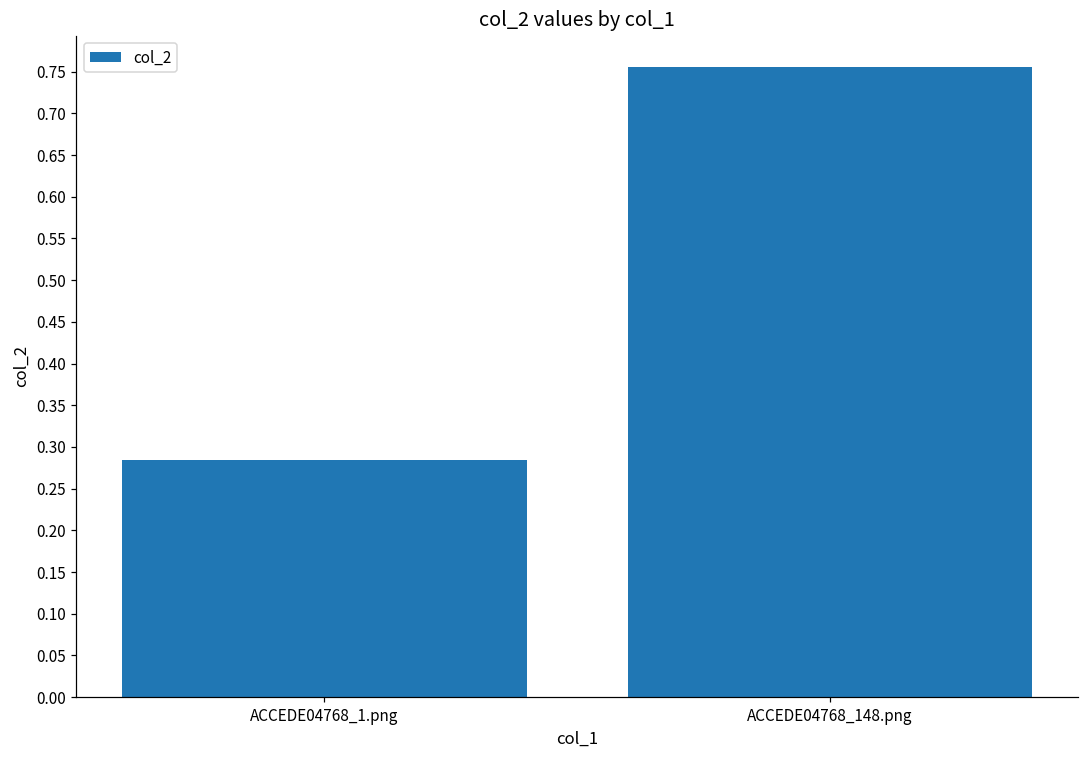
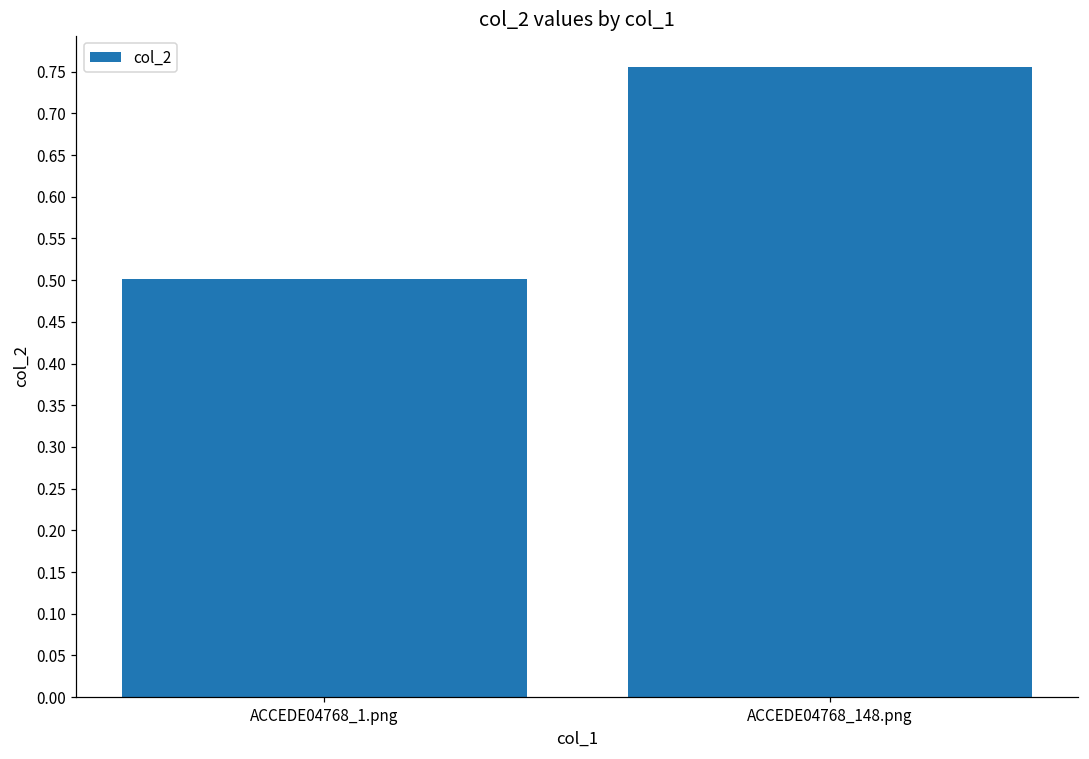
ACCEDE04768_1.png: 0.28 -> 0.50
